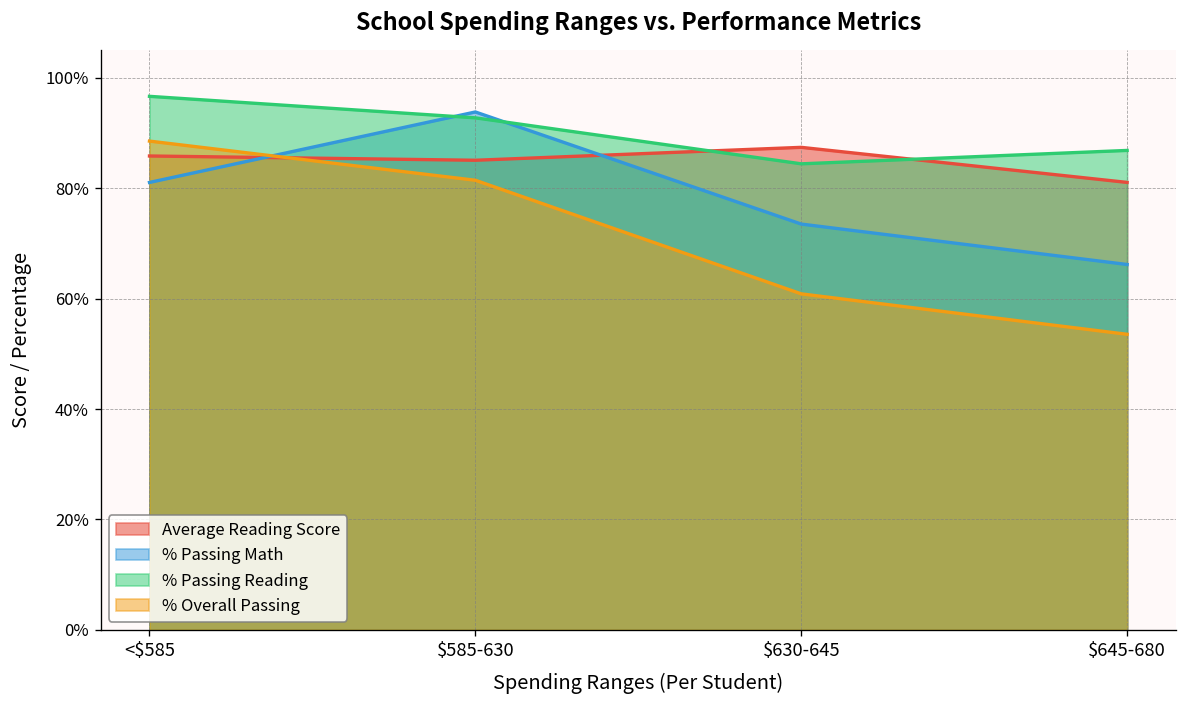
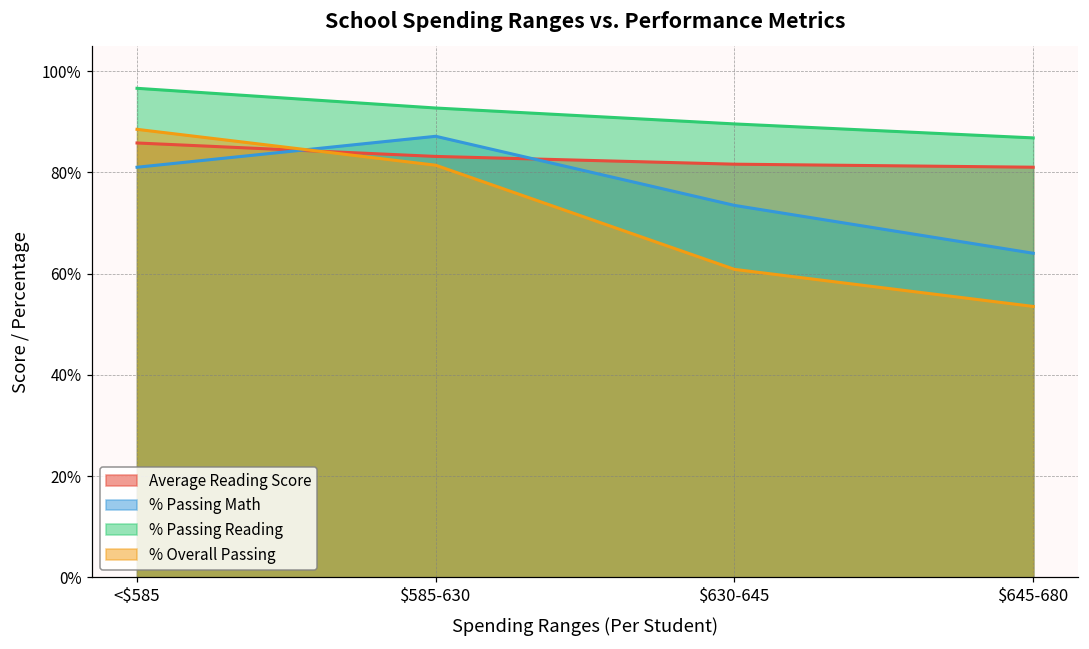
Average Reading Score, $585-630: 85% -> 83%
% Passing Math, $585-630: 94% -> 87%
Average Reading Score, $630-645: 87% -> 82%
% Passing Reading, $630-645: 84% -> 90%
% Passing Math, $645-680: 66% -> 64%
